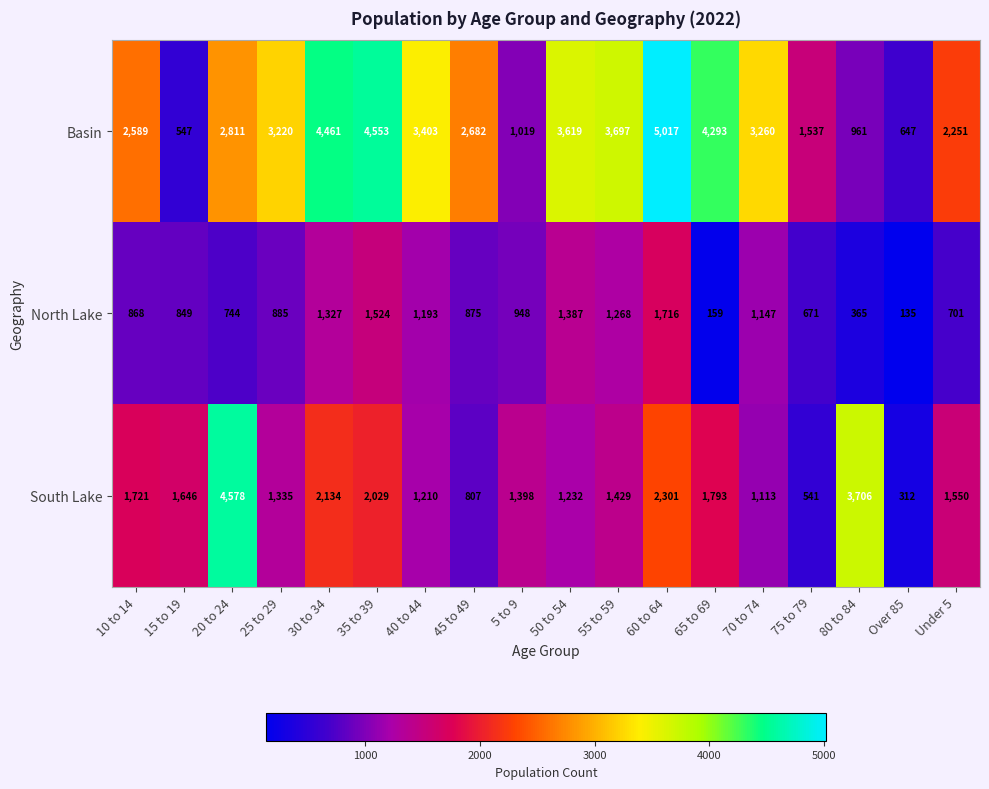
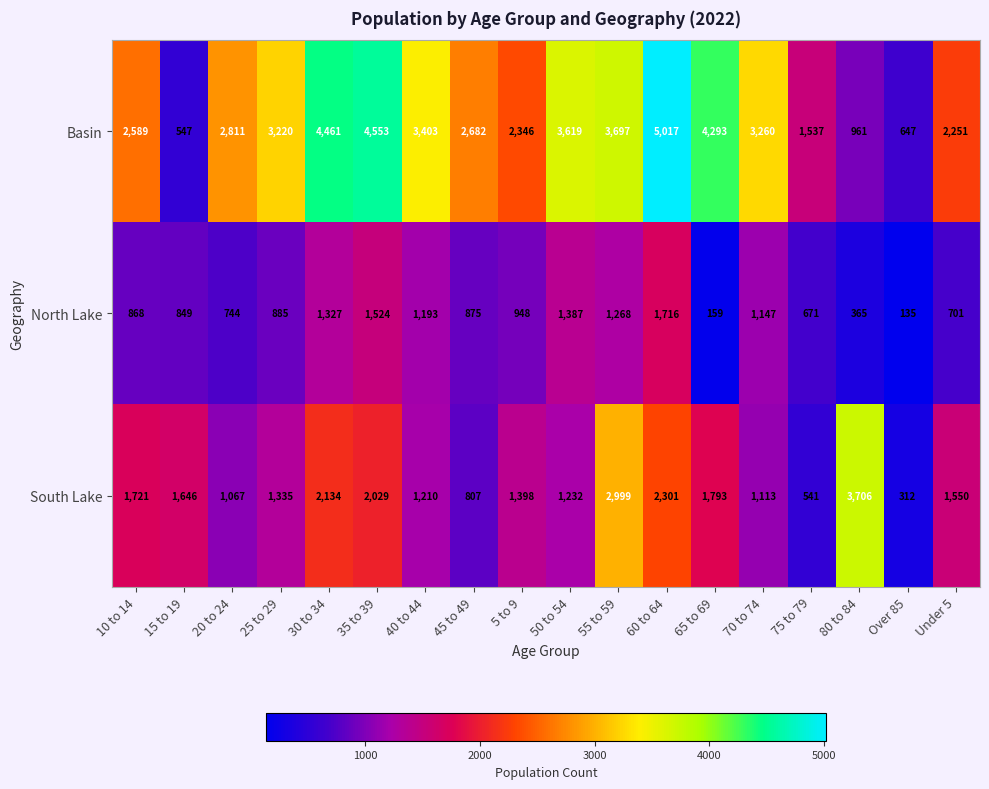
Basin, 5 to 9: 1,019 -> 2,346
South Lake, 20 to 24: 4,578 -> 1,067
South Lake, 55 to 59: 1,429 -> 2,999
